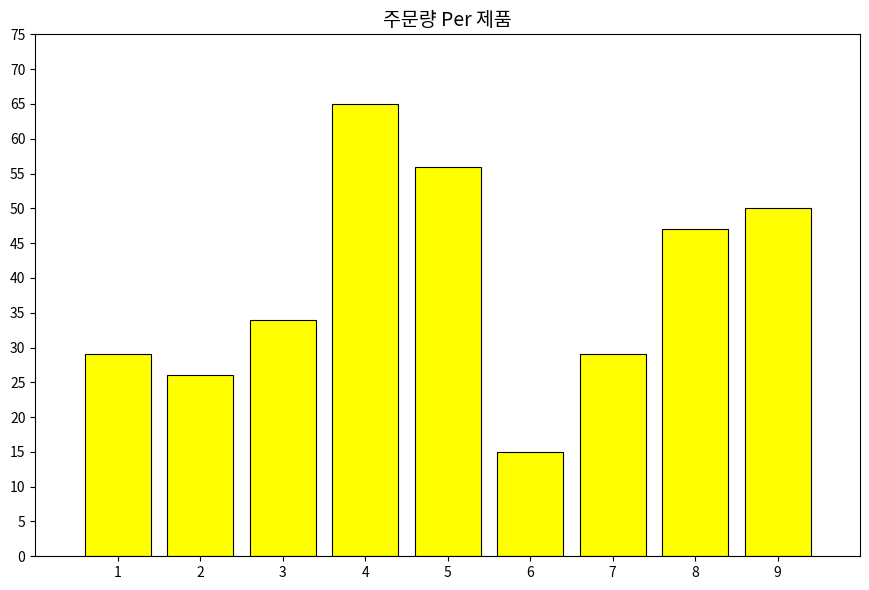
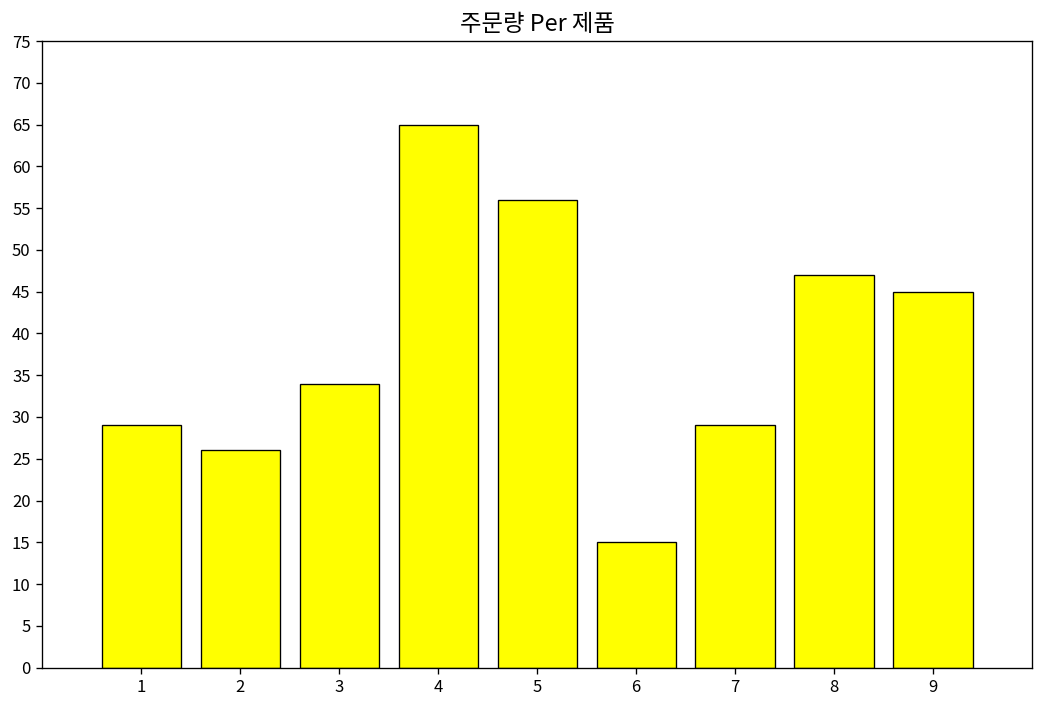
9: 50 -> 45
